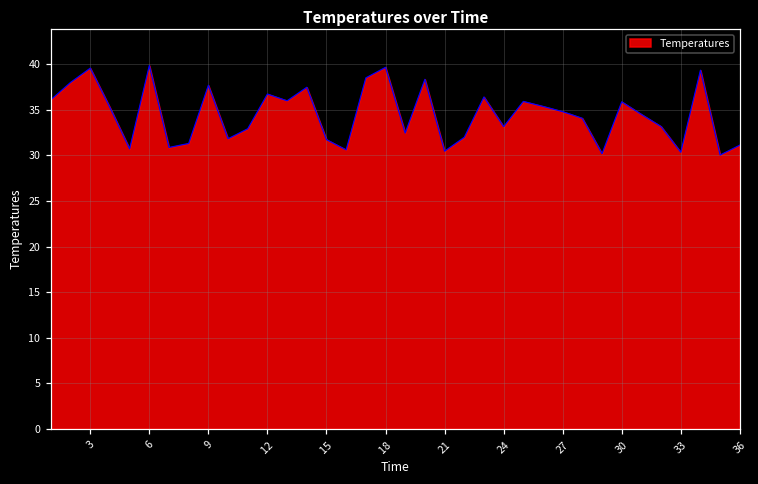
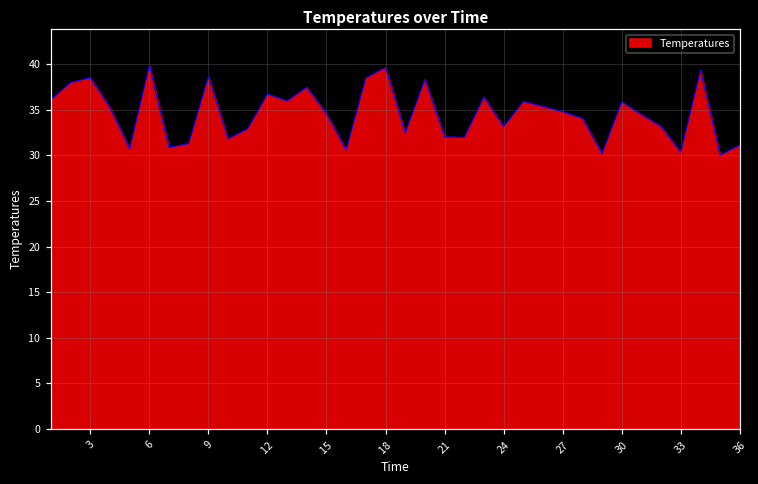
3: 40 -> 39
9: 38 -> 39
15: 32 -> 35
21: 30 -> 32
